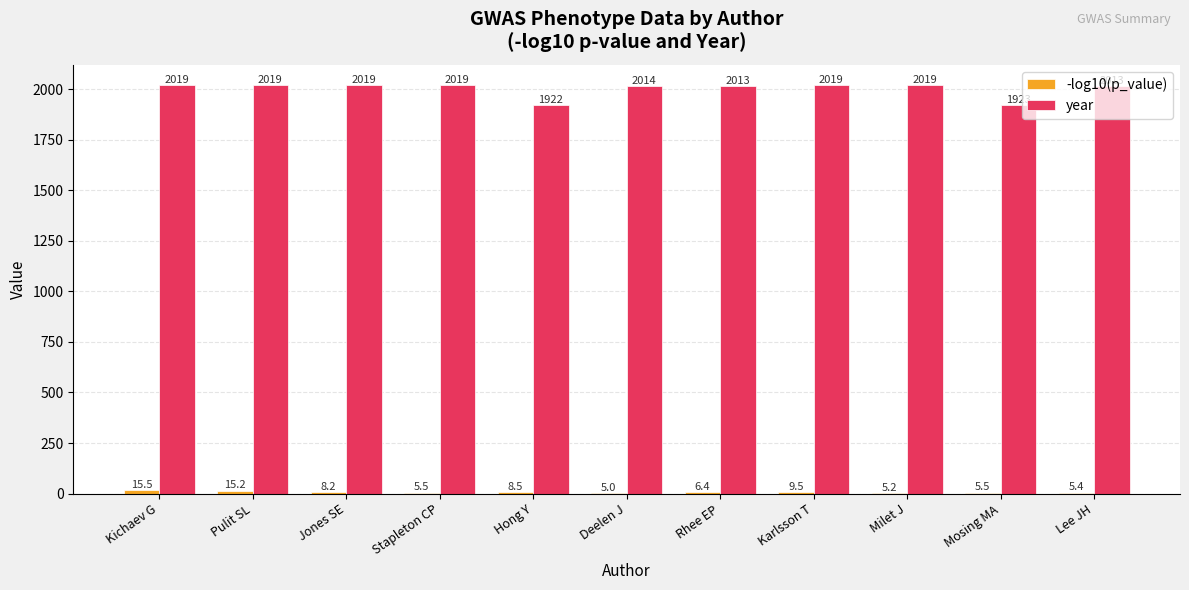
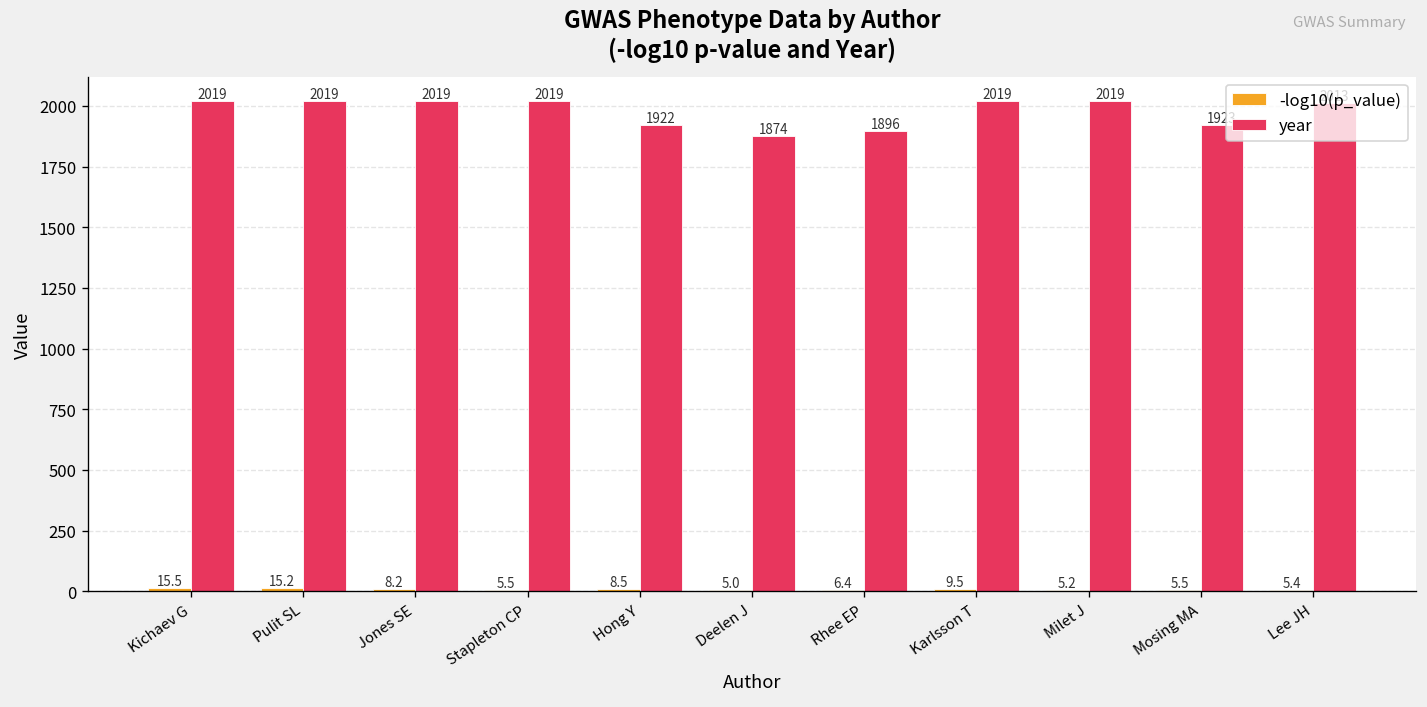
year, Deelen J: 2014 -> 1874
year, Rhee EP: 2013 -> 1896
